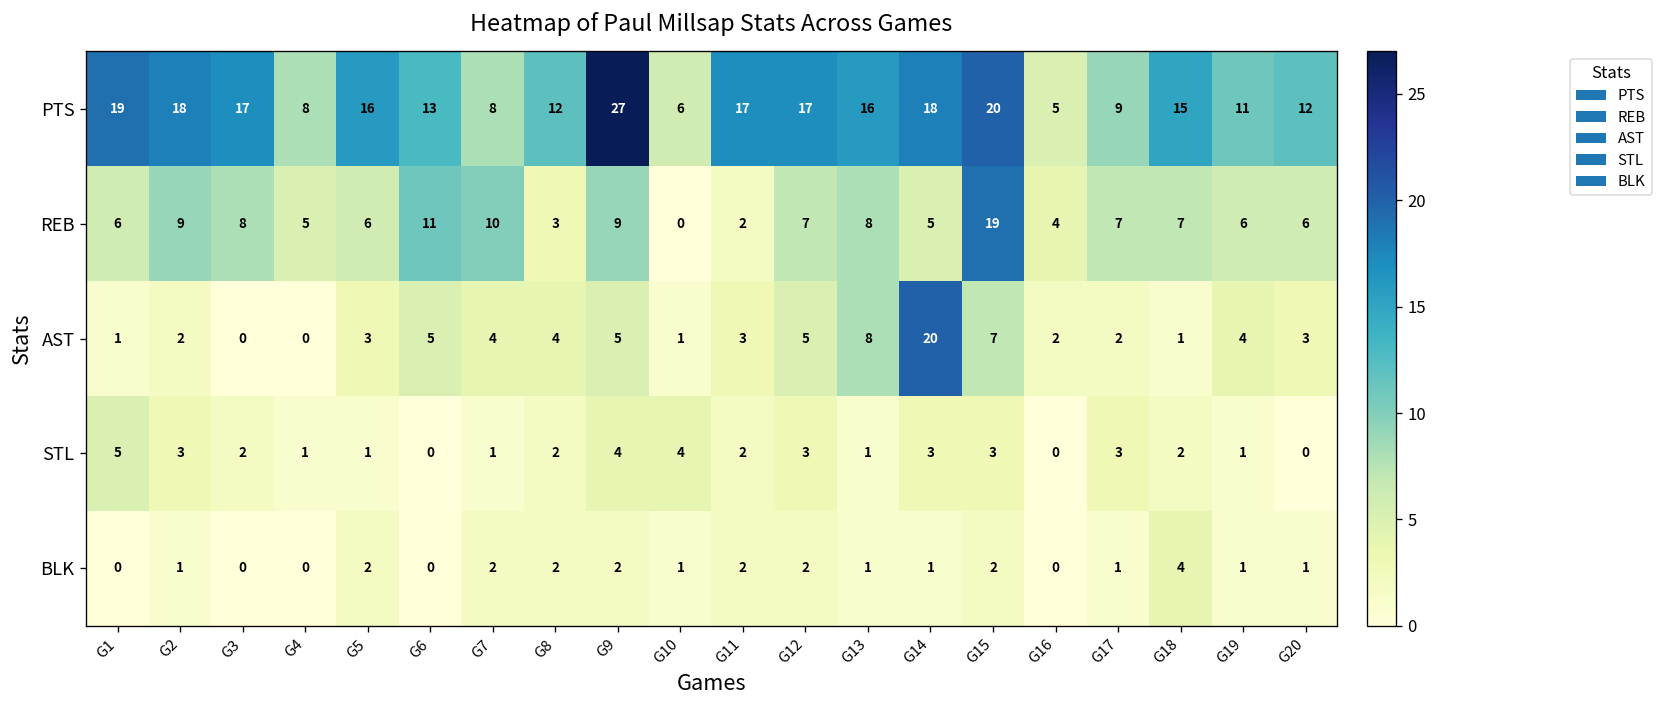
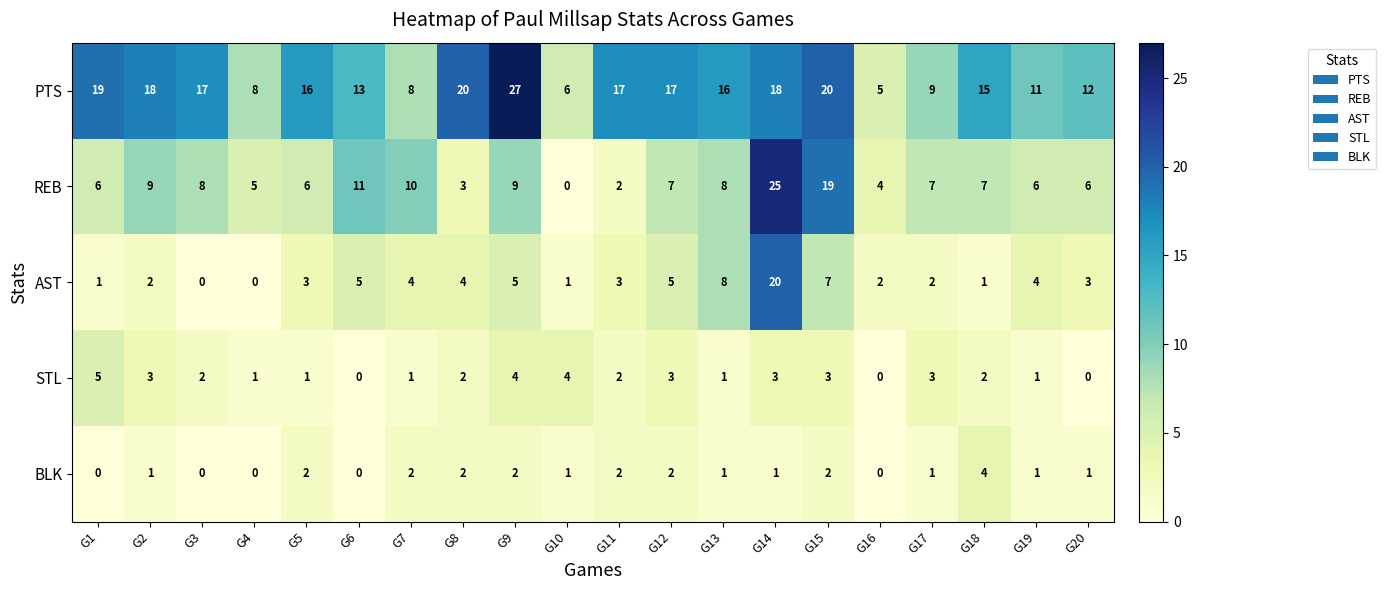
PTS, G8: 12 -> 20
REB, G14: 5 -> 25
